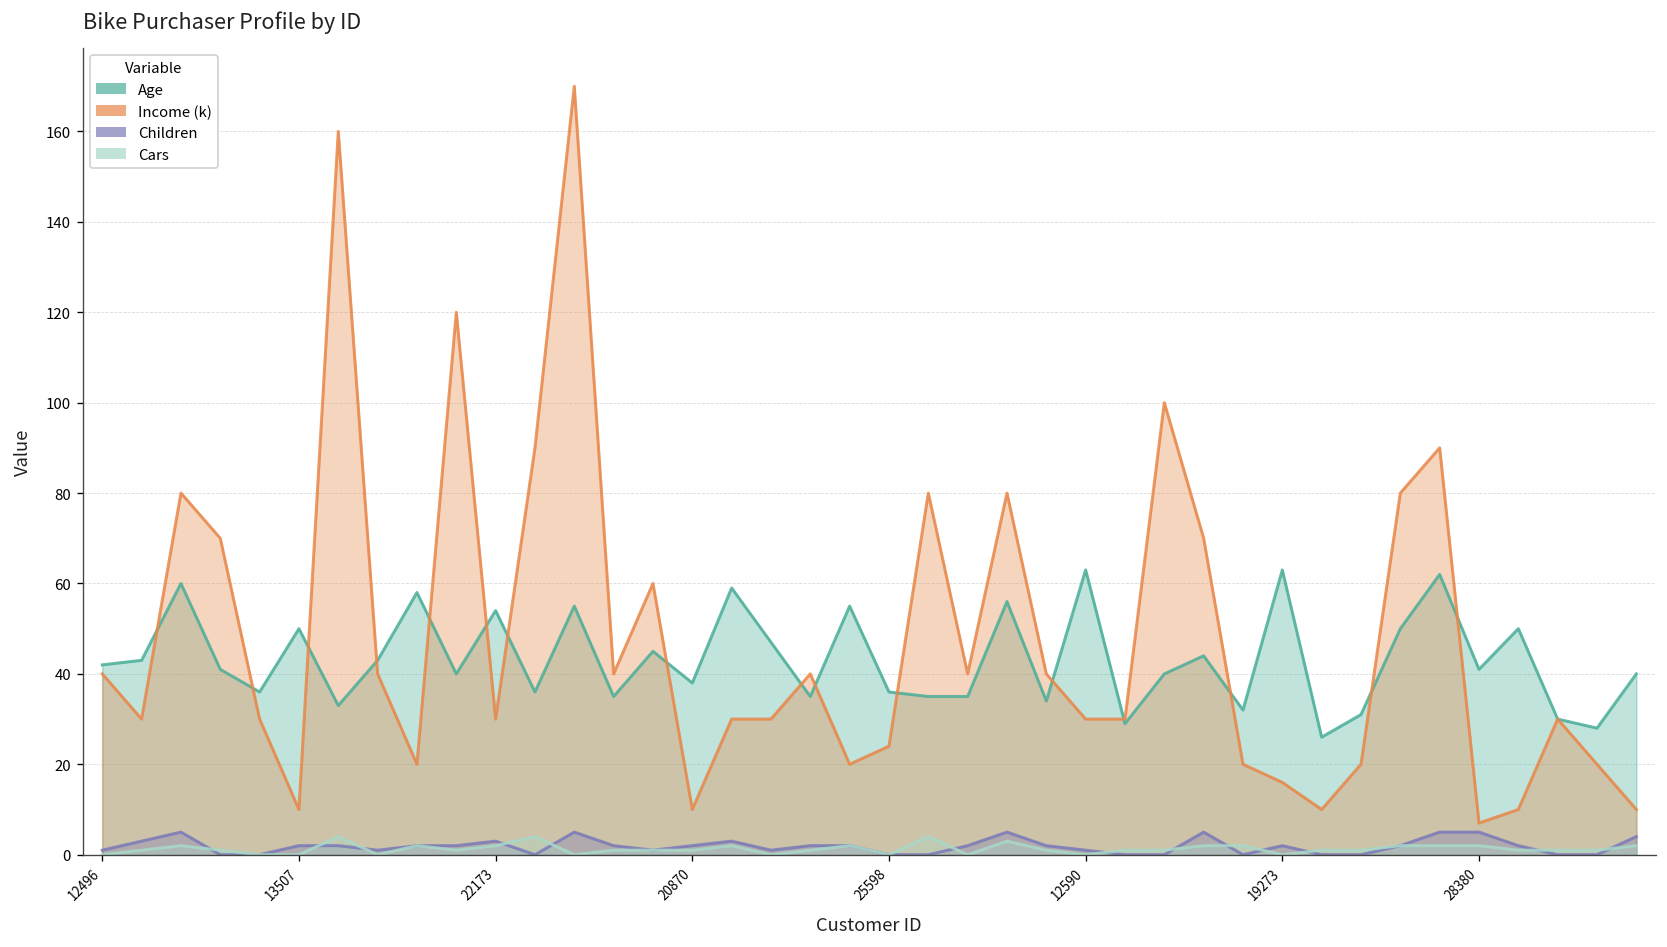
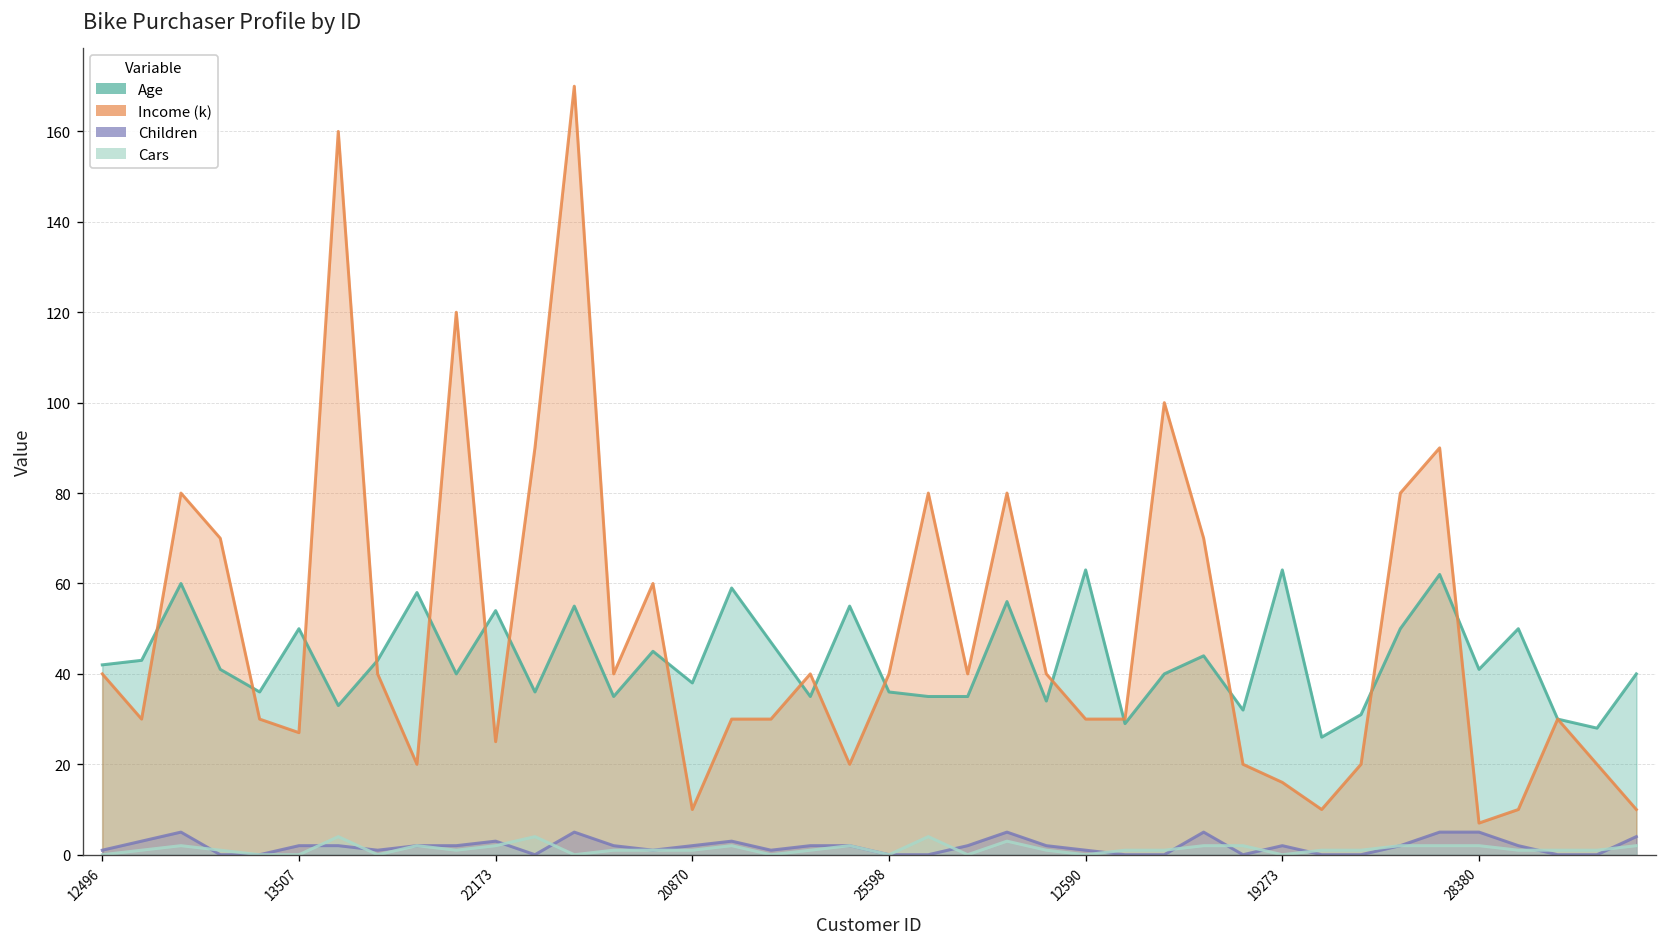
Income (k), 13507: 10 -> 27
Income (k), 22173: 30 -> 25
Income (k), 25598: 24 -> 40
